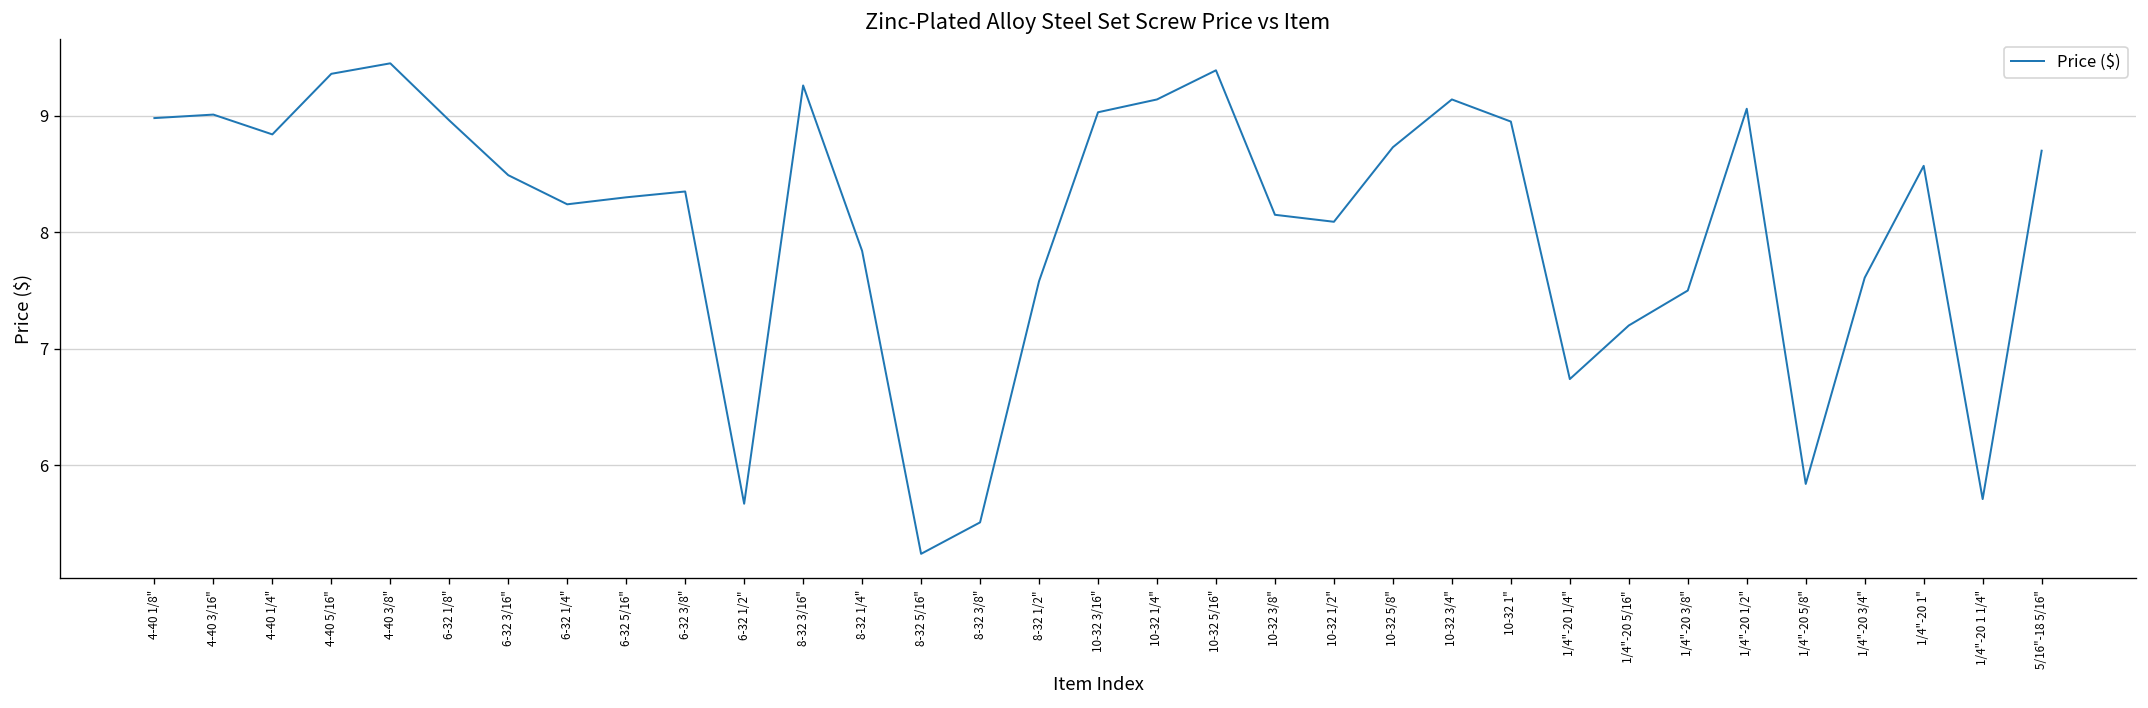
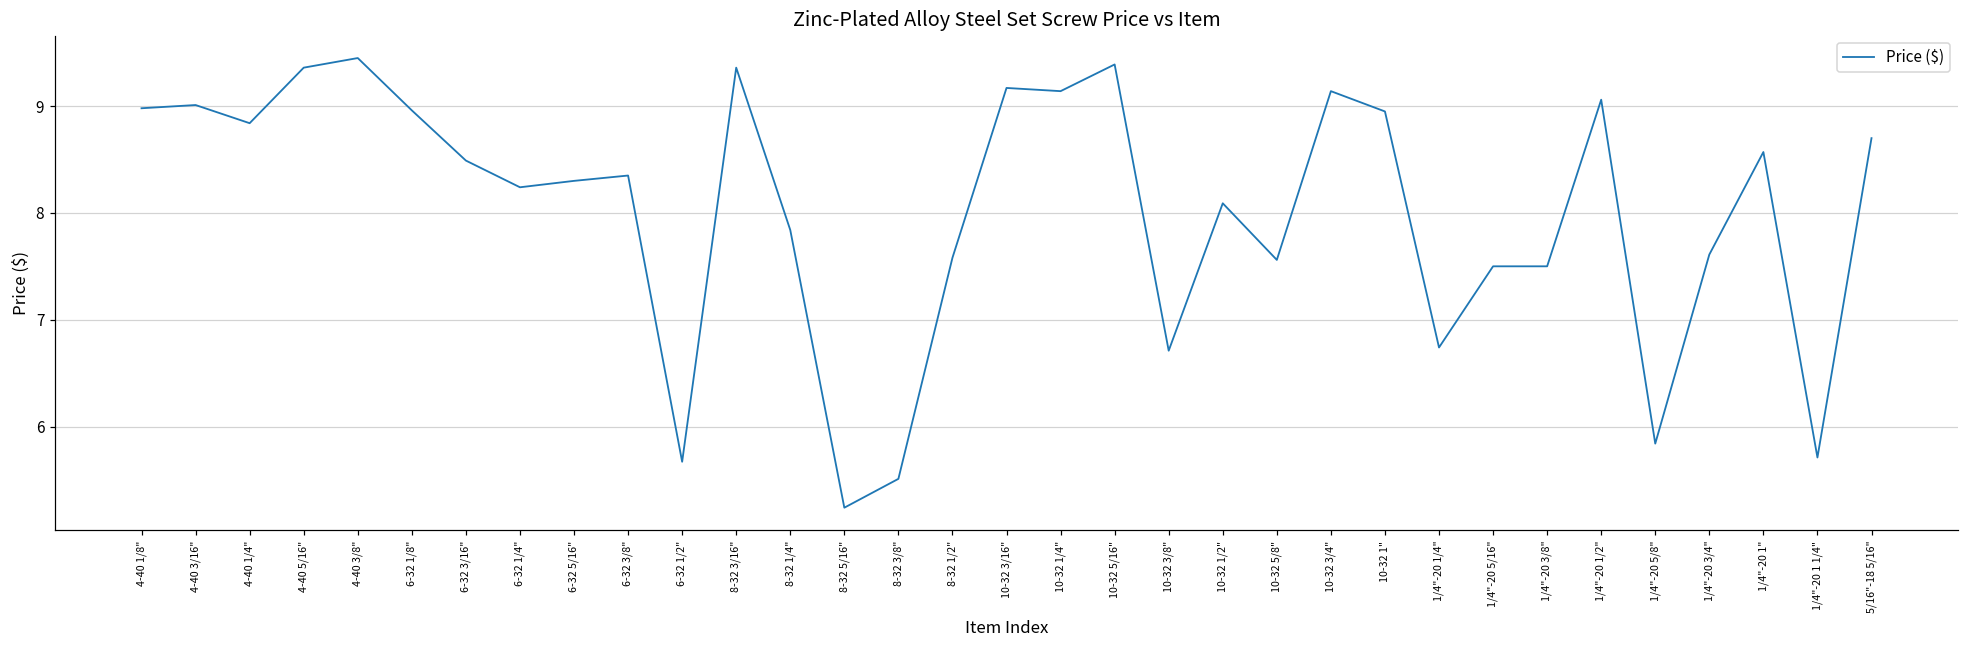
8-32 3/16": 9.3 -> 9.4
10-32 3/16": 9.0 -> 9.2
10-32 3/8": 8.2 -> 6.7
10-32 5/8": 8.7 -> 7.6
1/4"-20 5/16": 7.2 -> 7.5
